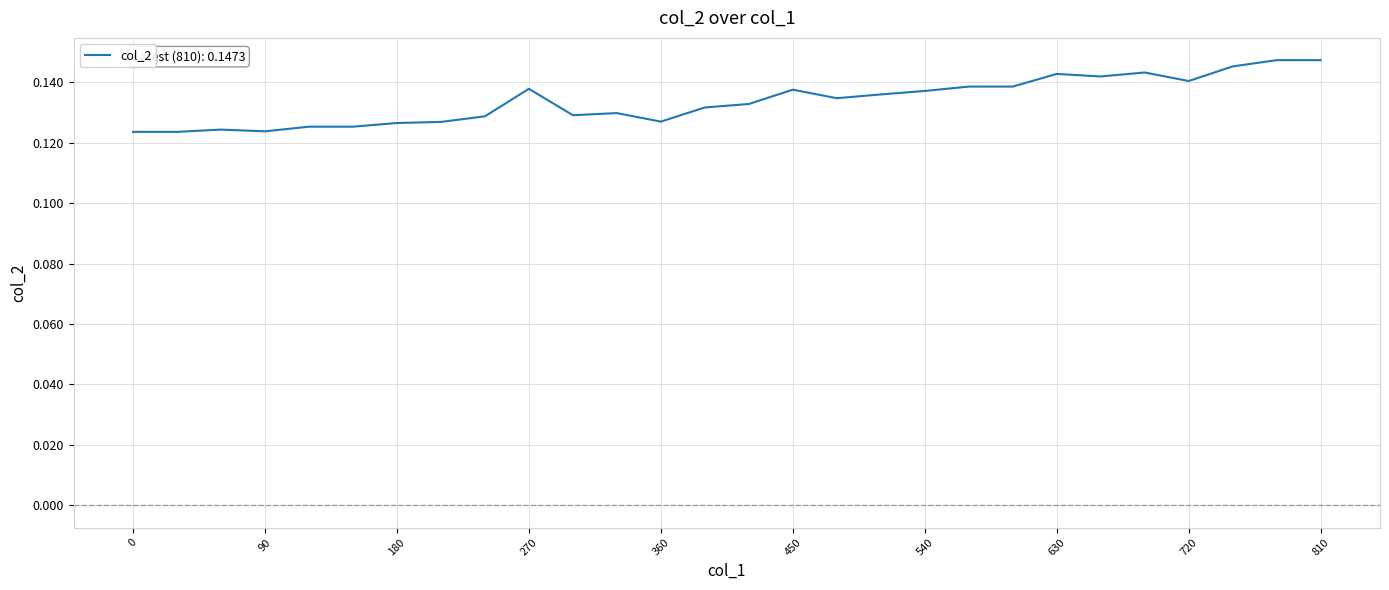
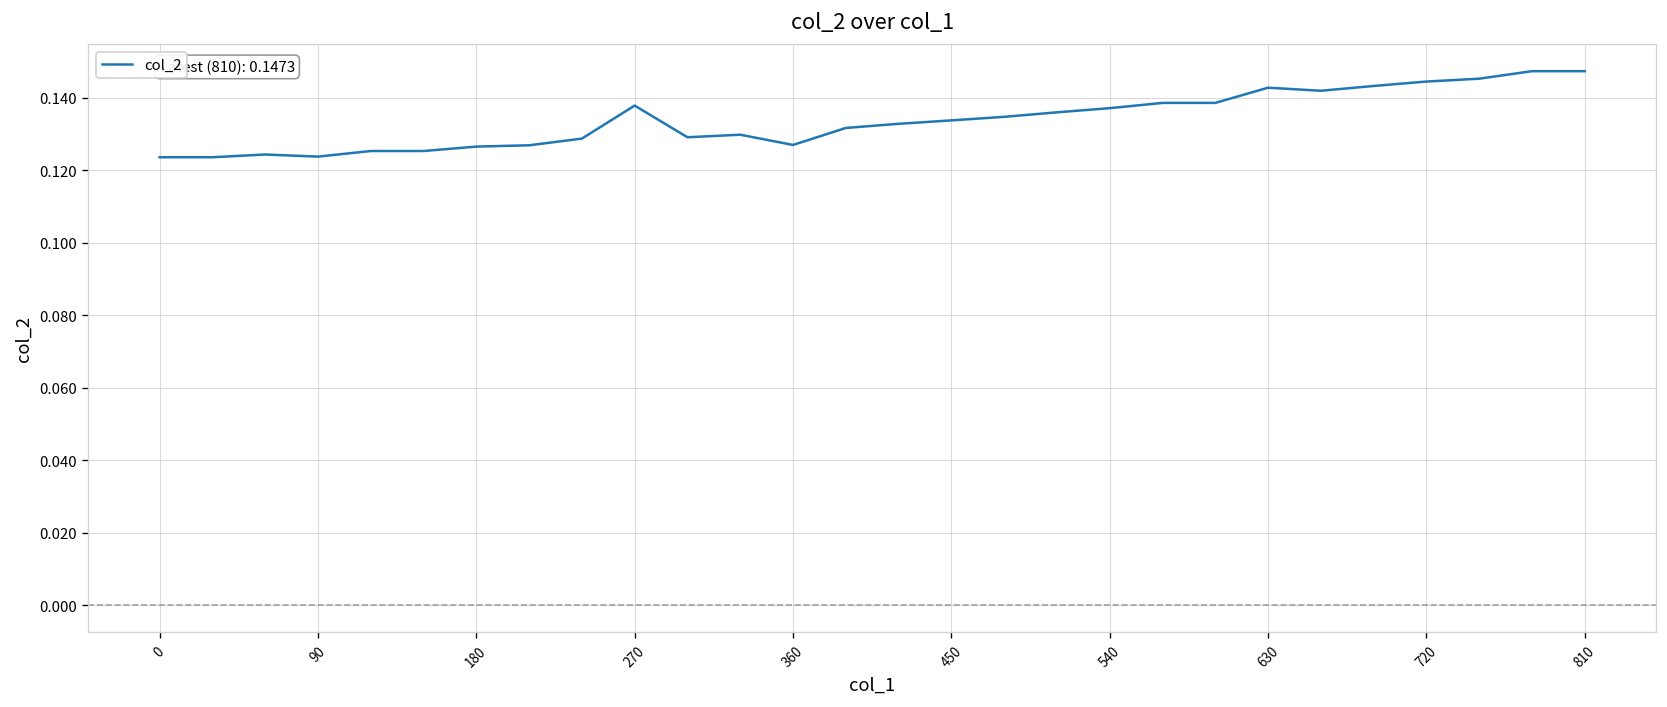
450: 0.138 -> 0.134
720: 0.140 -> 0.144
